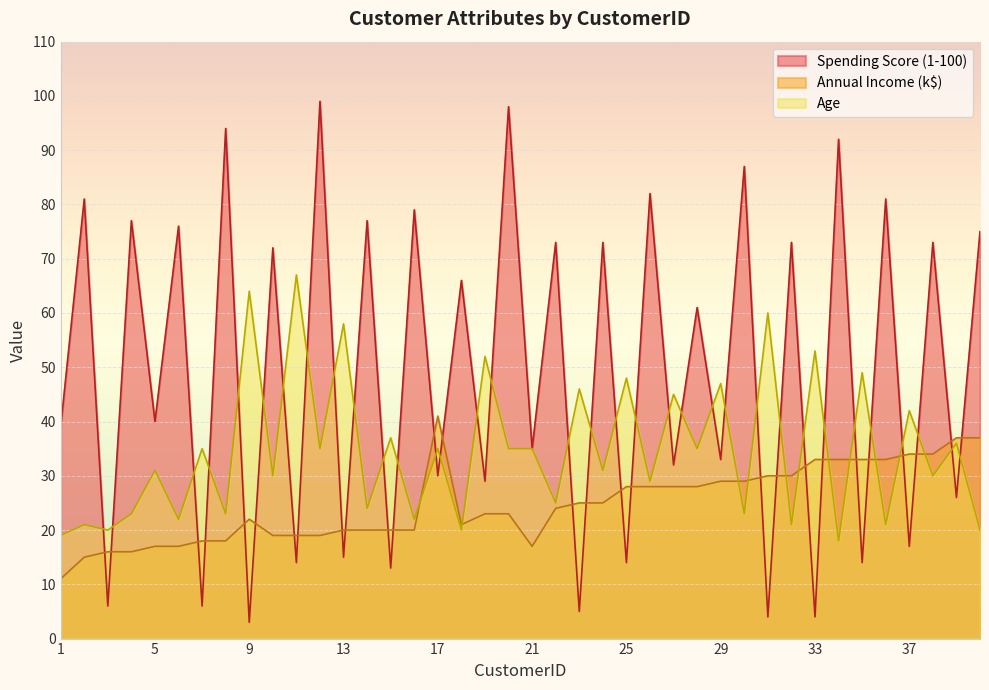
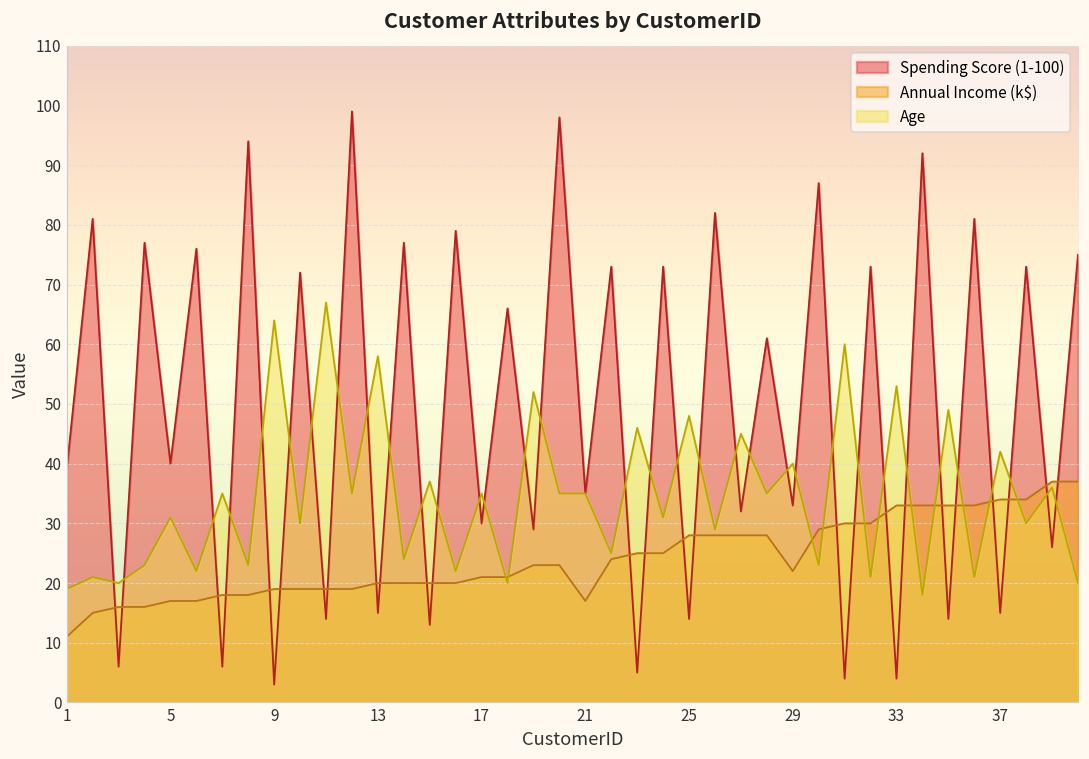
Annual Income (k$), 9: 22 -> 19
Annual Income (k$), 17: 41 -> 21
Annual Income (k$), 29: 29 -> 22
Age, 29: 47 -> 40
Spending Score (1-100), 37: 17 -> 15
